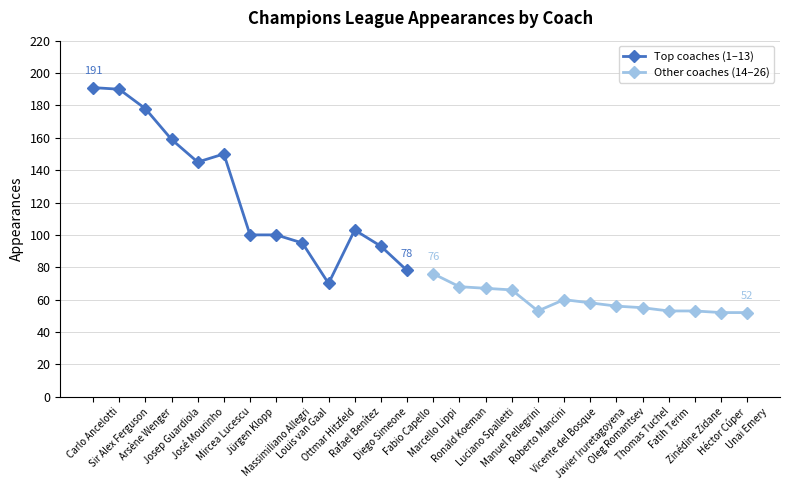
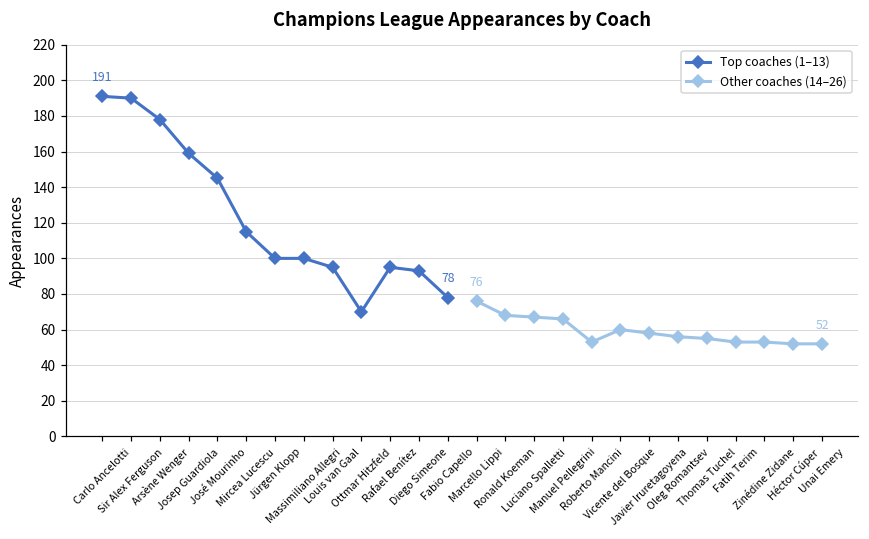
Top coaches (1–13), Mircea Lucescu: 150 -> 115
Top coaches (1–13), Rafael Benítez: 103 -> 95
